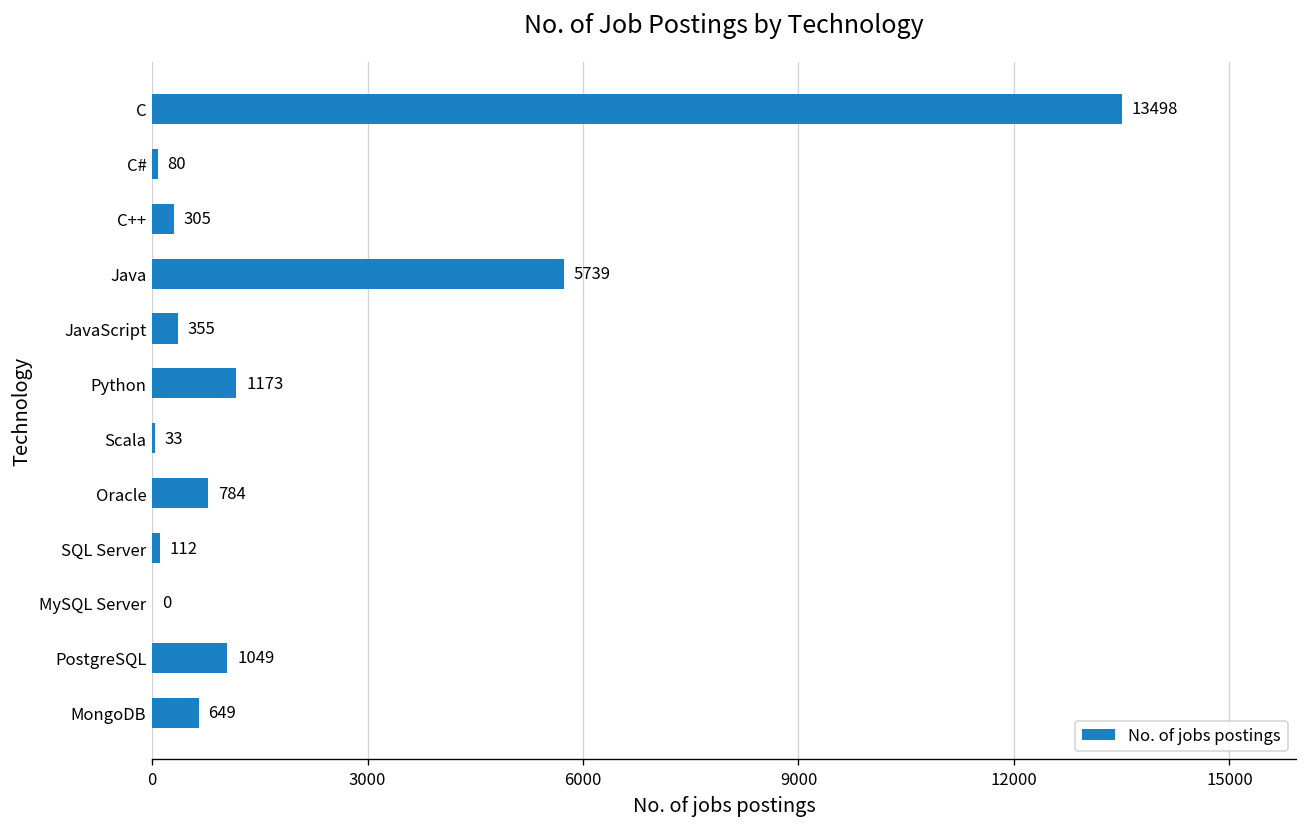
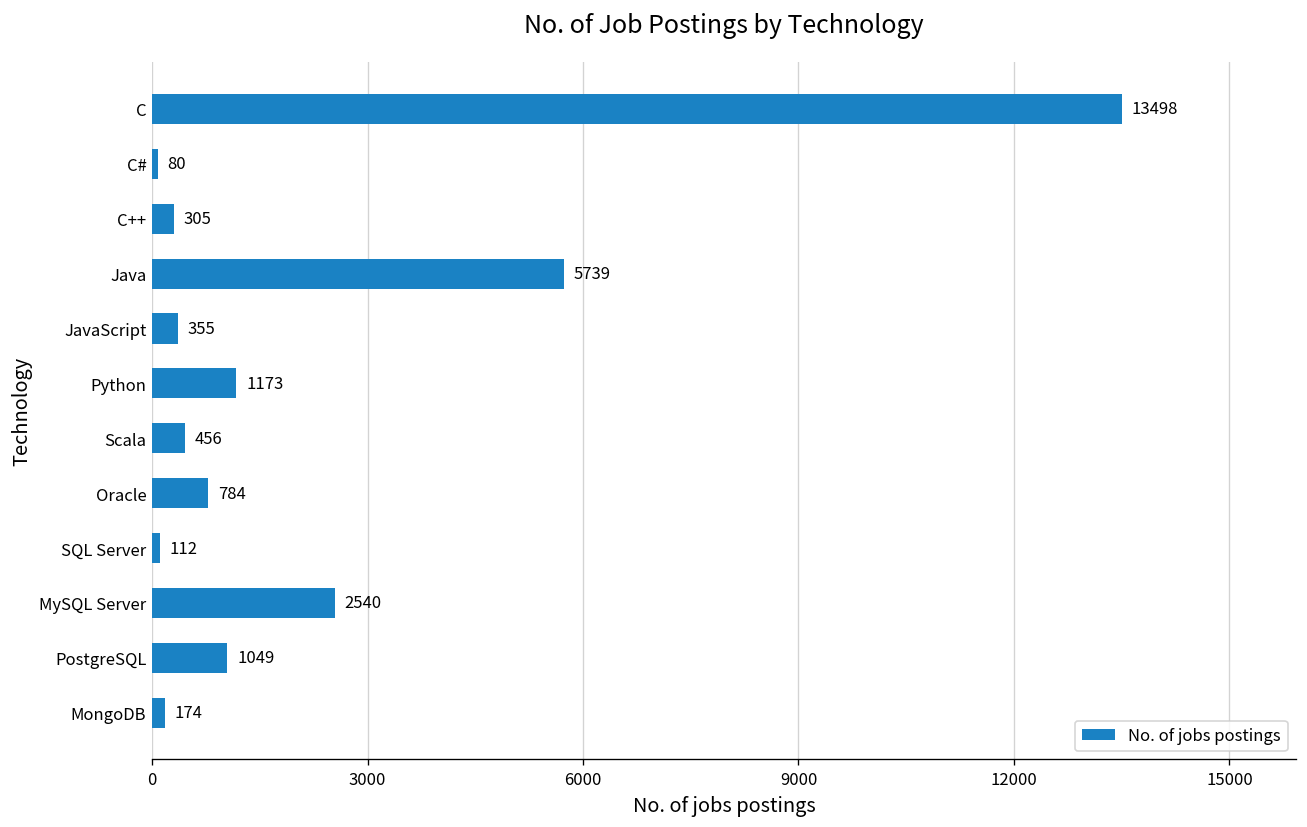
Scala: 33 -> 456
MySQL Server: 0 -> 2540
MongoDB: 649 -> 174
